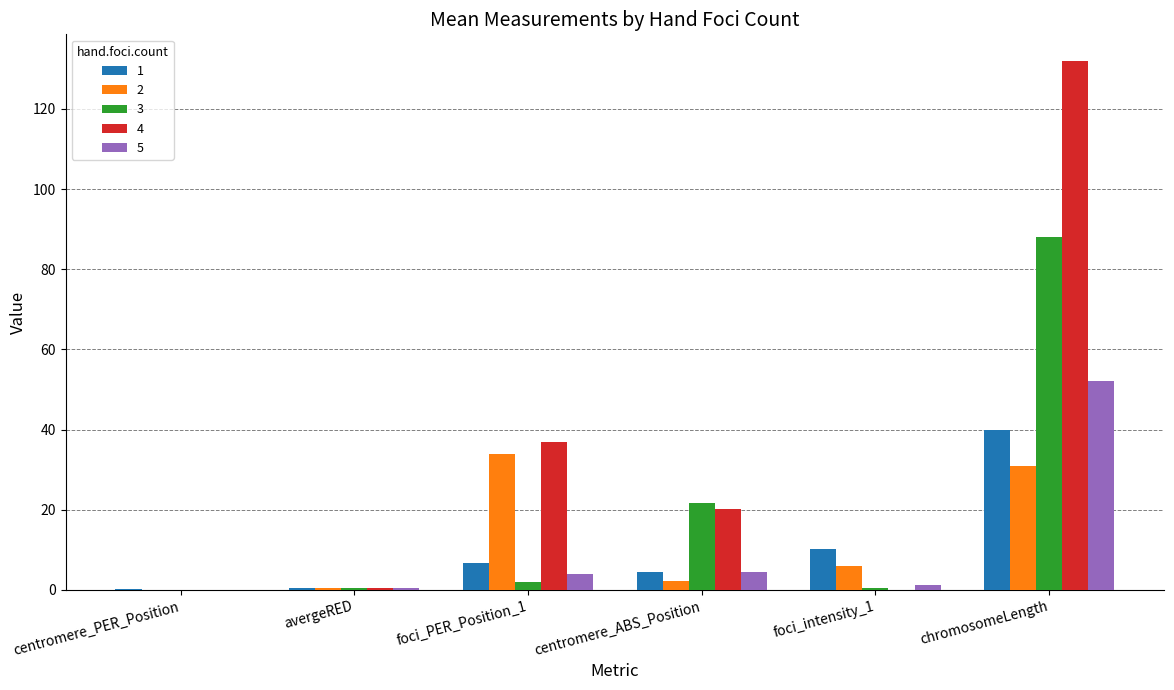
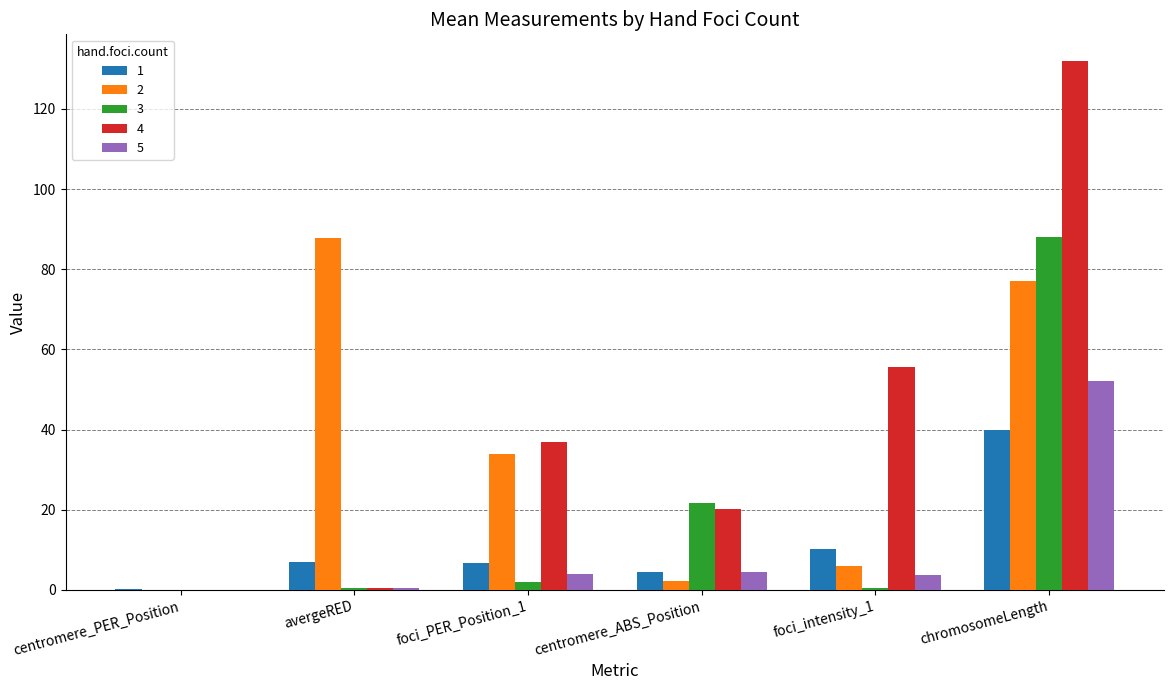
1, avergeRED: 0 -> 7
2, avergeRED: 0 -> 88
4, foci_intensity_1: 0 -> 56
5, foci_intensity_1: 1 -> 4
2, chromosomeLength: 31 -> 77
